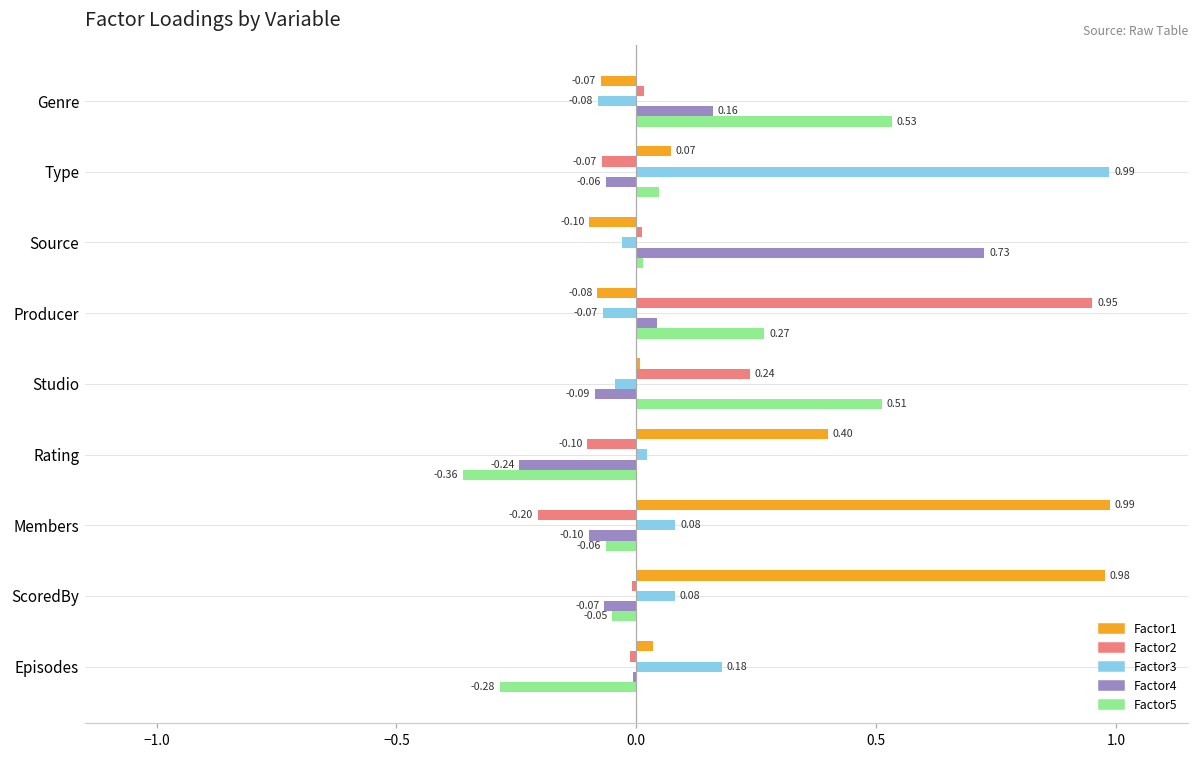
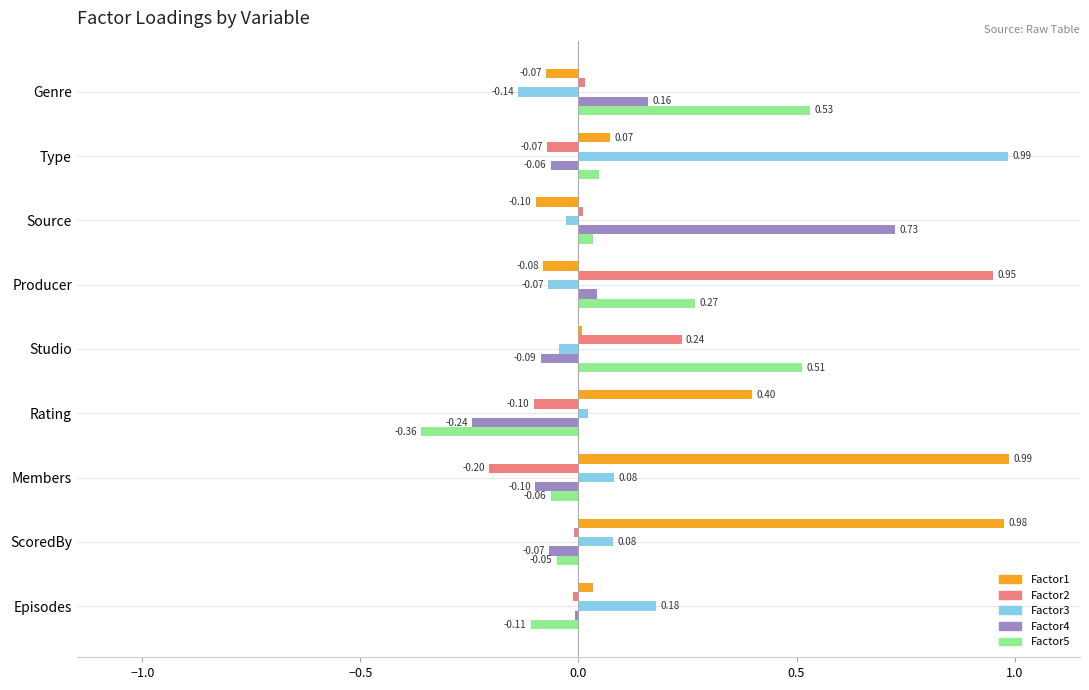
Factor3, Genre: -0.08 -> -0.14
Factor5, Source: 0.01 -> 0.03
Factor5, Episodes: -0.28 -> -0.11
